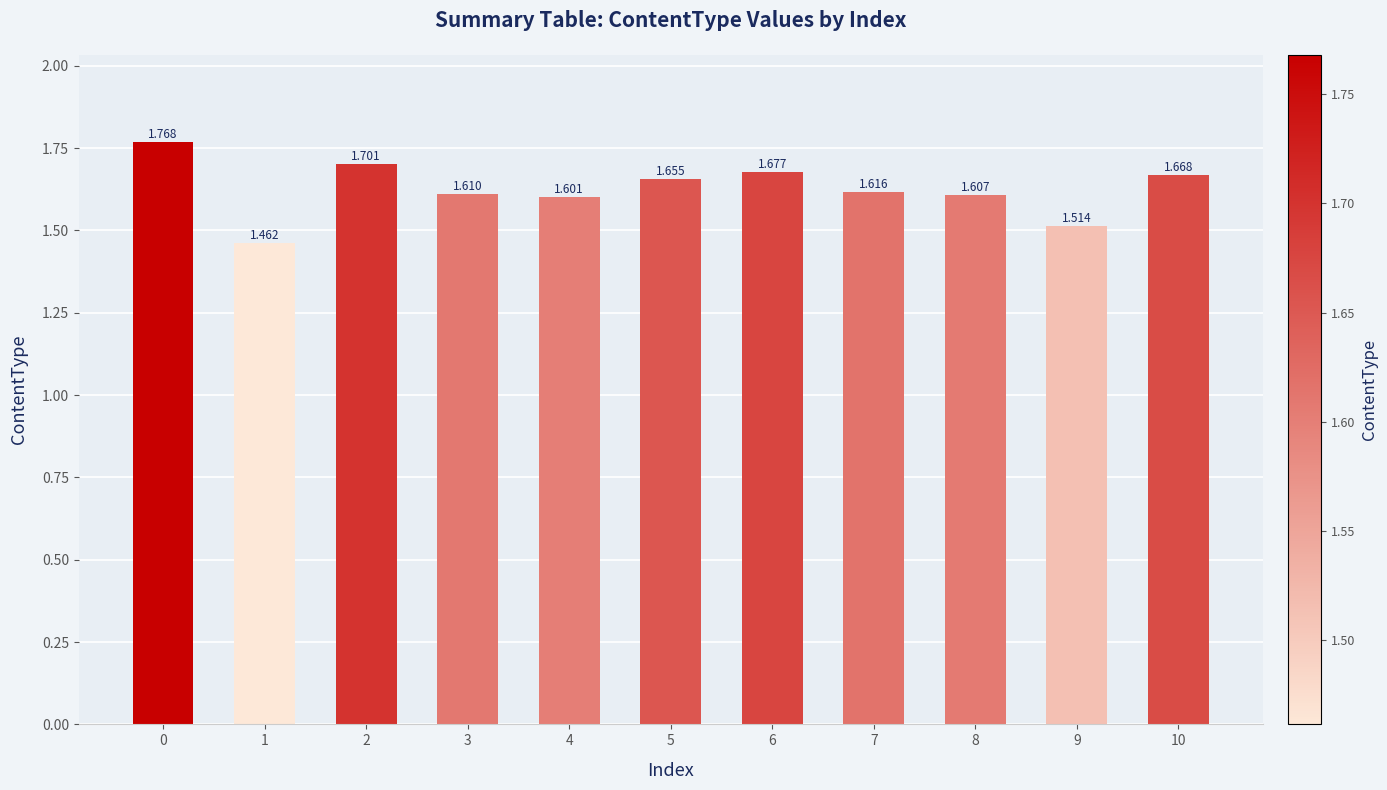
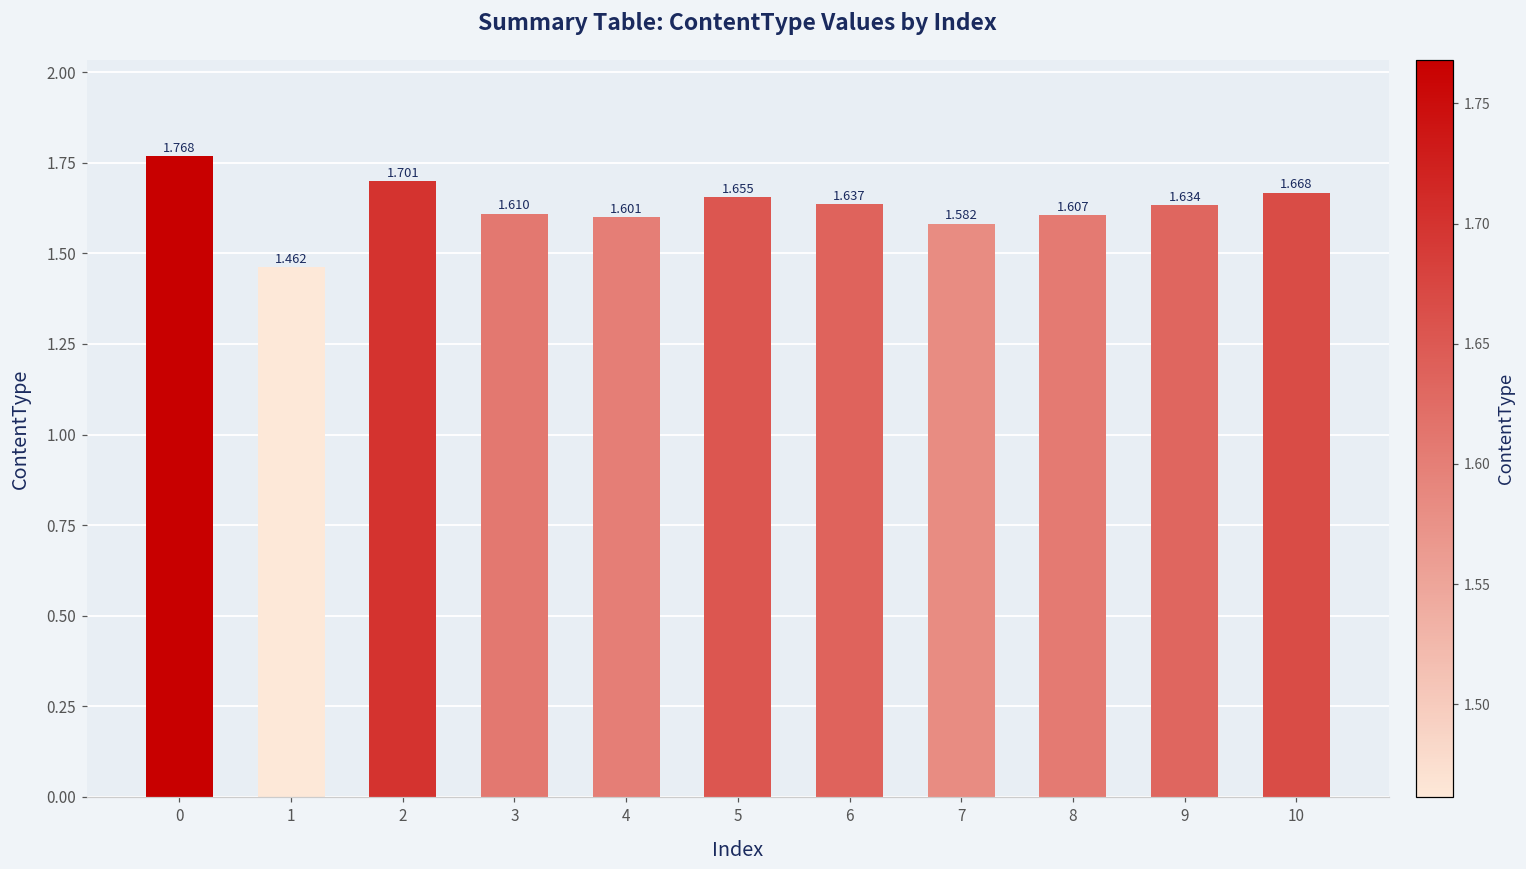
6: 1.677 -> 1.637
7: 1.616 -> 1.582
9: 1.514 -> 1.634
